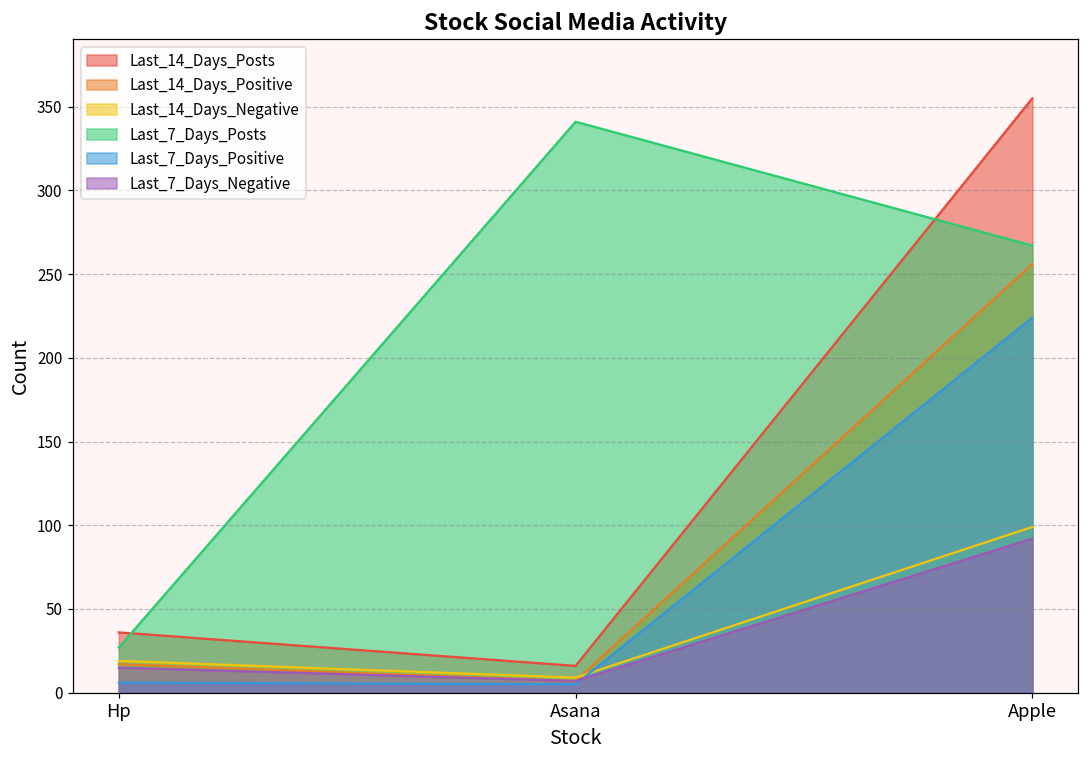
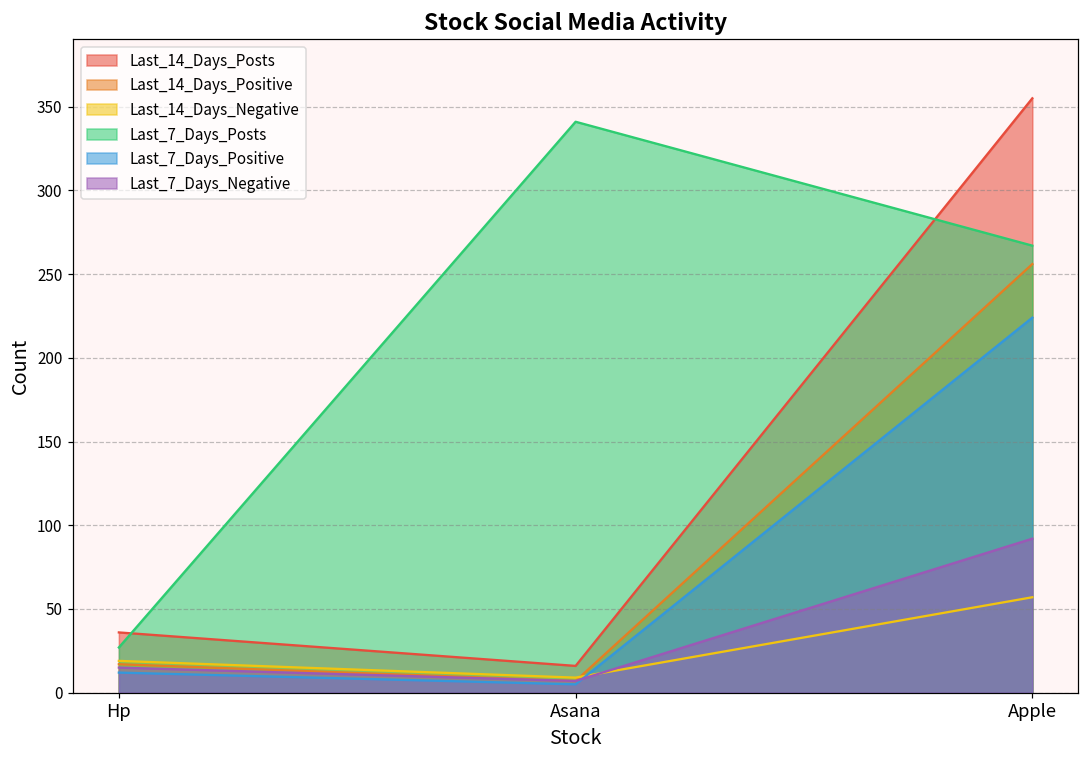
Last_7_Days_Positive, Hp: 6 -> 12
Last_14_Days_Negative, Apple: 99 -> 57
